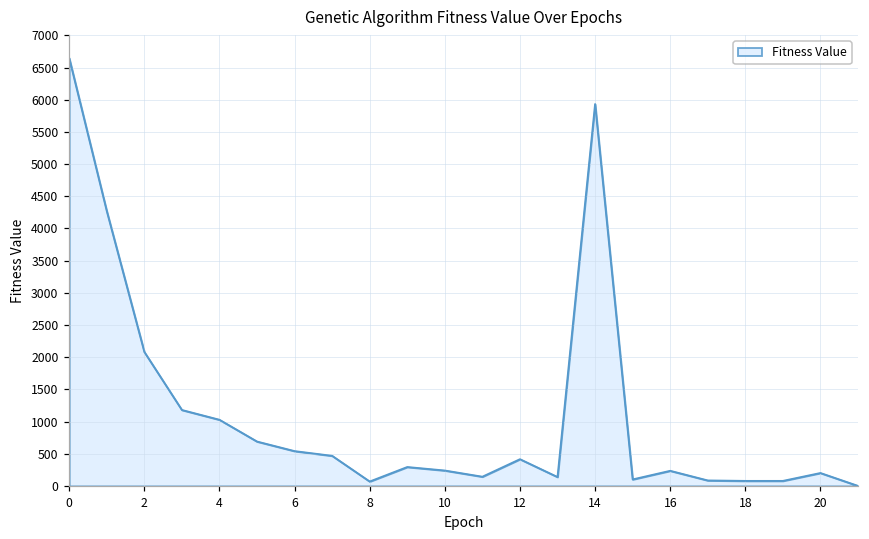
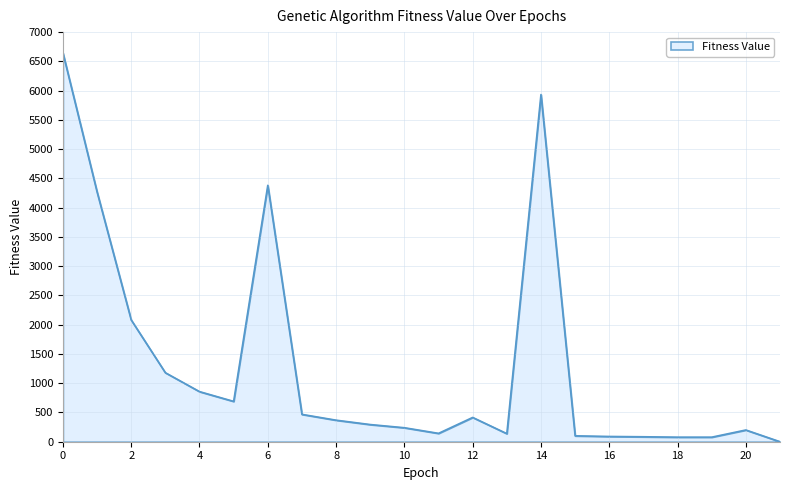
4: 1000 -> 900
6: 500 -> 4400
8: 100 -> 400
16: 200 -> 100
